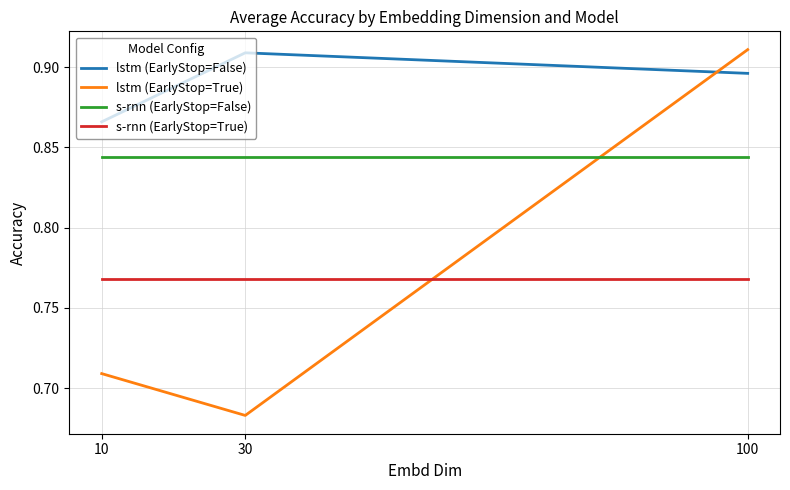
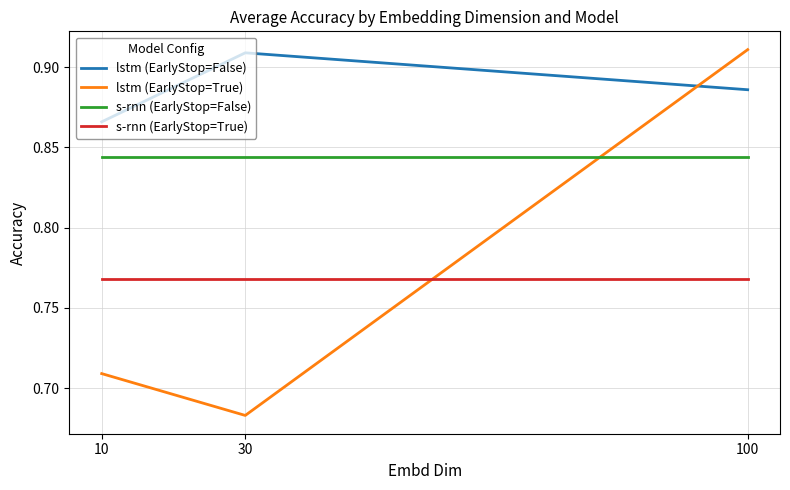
lstm (EarlyStop=False), 100: 0.896 -> 0.886
